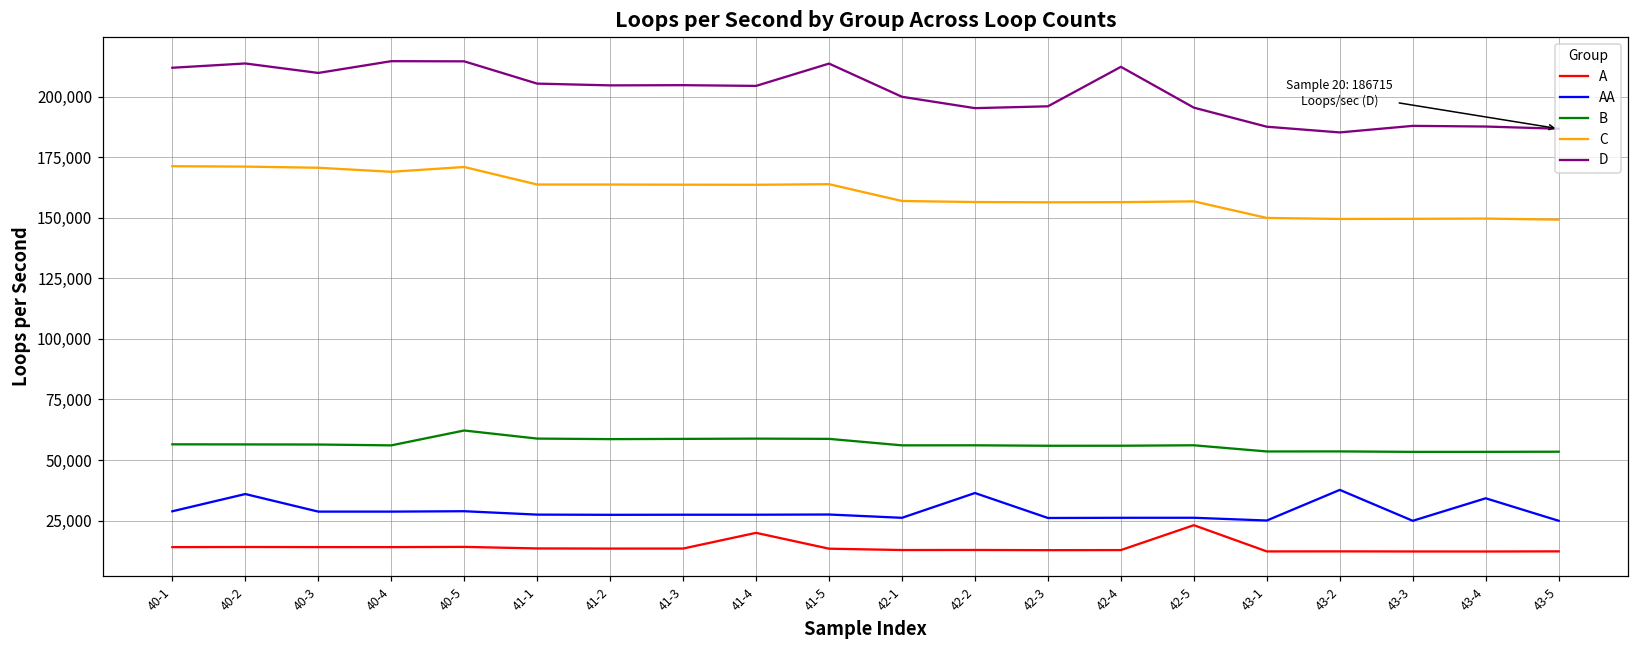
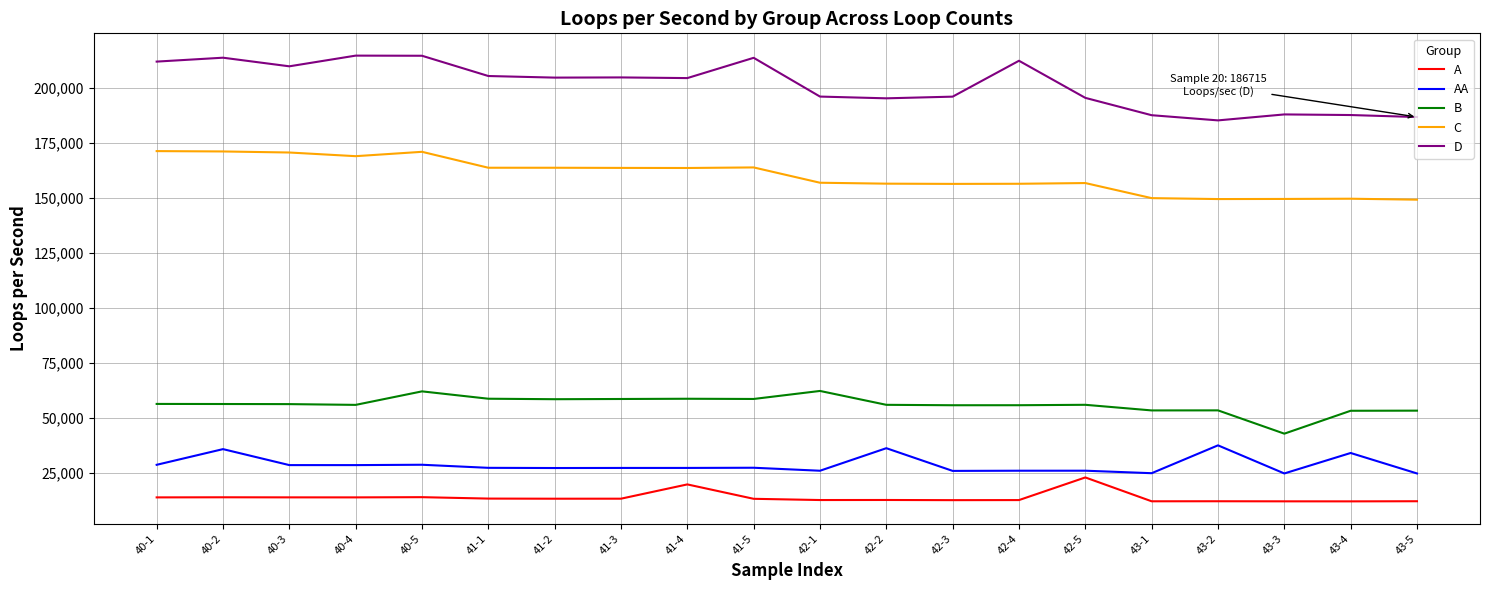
B, 42-1: 56,000 -> 62,000
D, 42-1: 200,000 -> 196,000
B, 43-3: 53,000 -> 43,000
